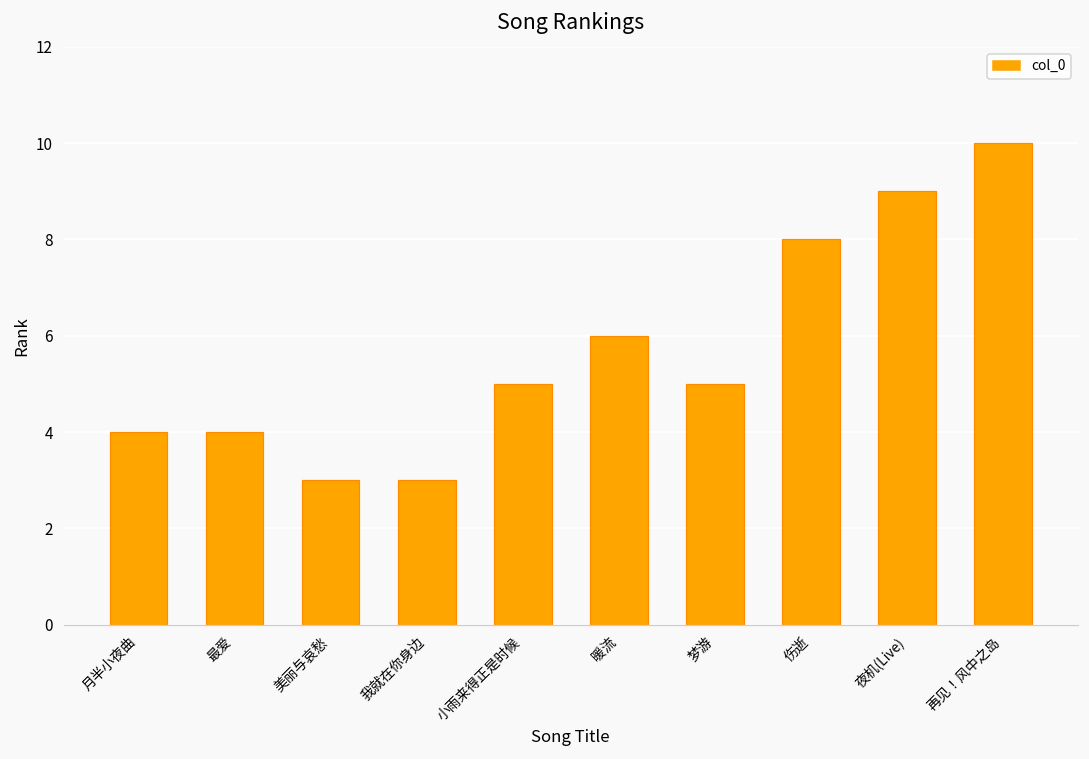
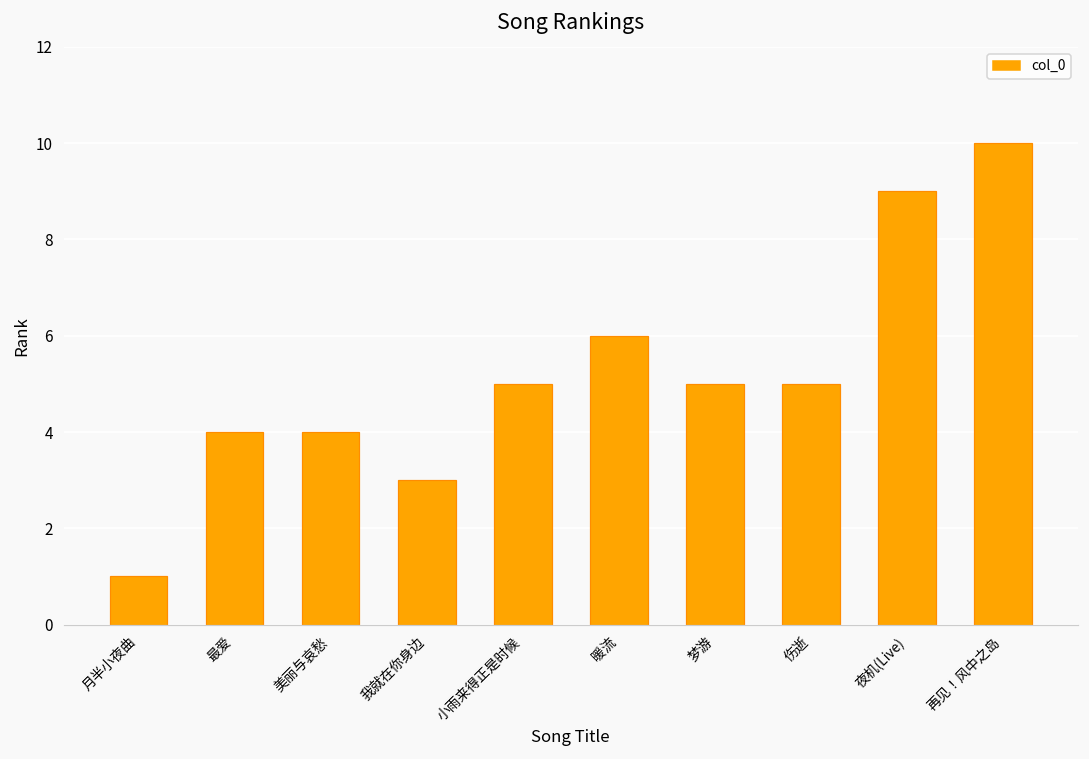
月半小夜曲: 4 -> 1
美丽与哀愁: 3 -> 4
伤逝: 8 -> 5
